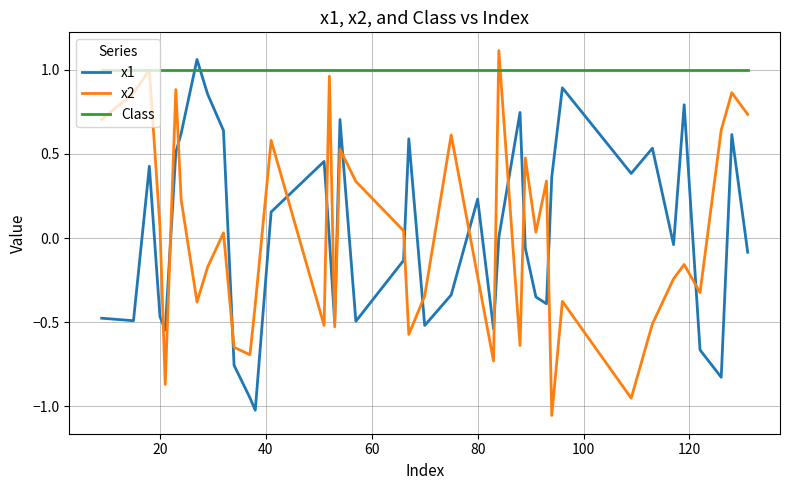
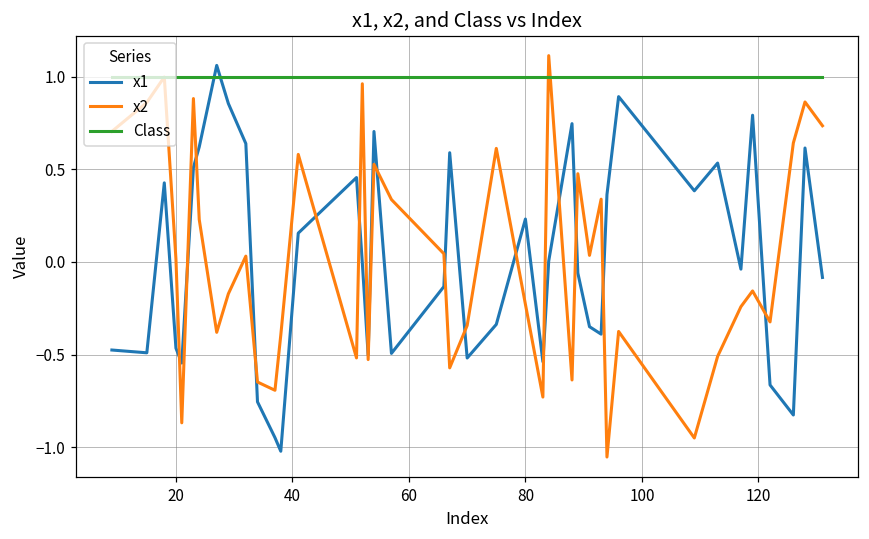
x2, 20: 0.07 -> 0.02
